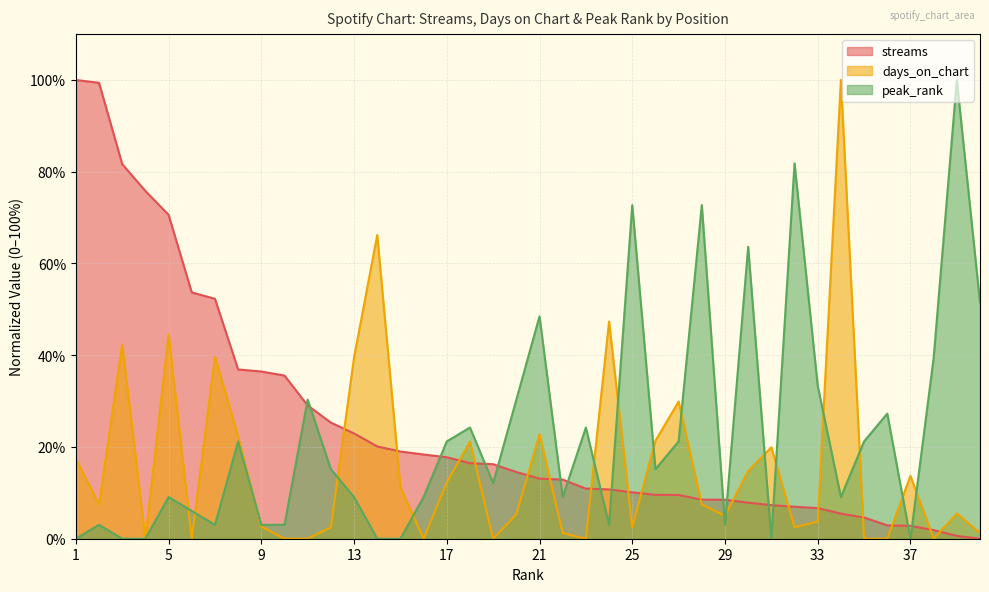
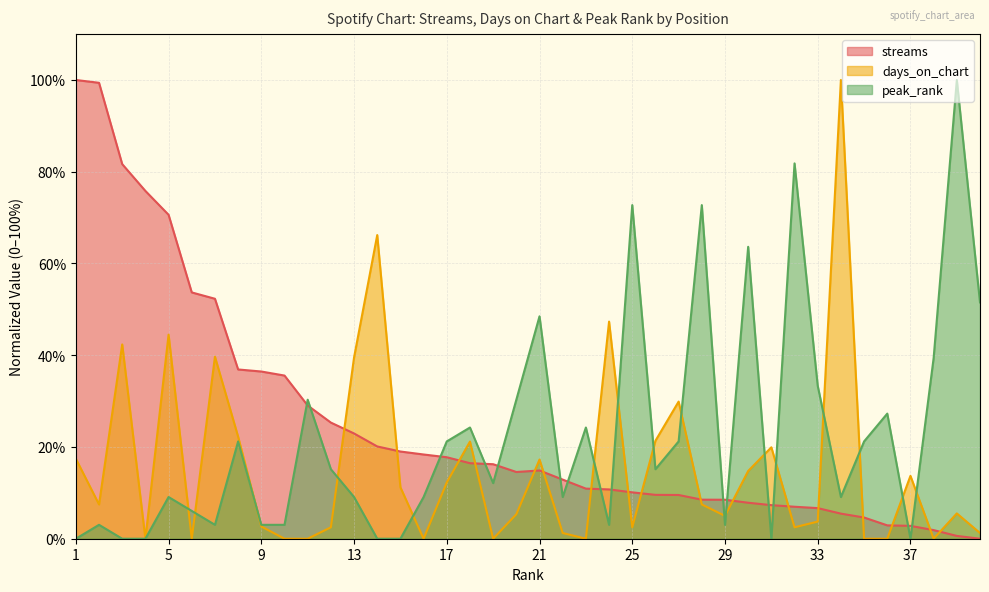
streams, 21: 13% -> 15%
days_on_chart, 21: 23% -> 17%
